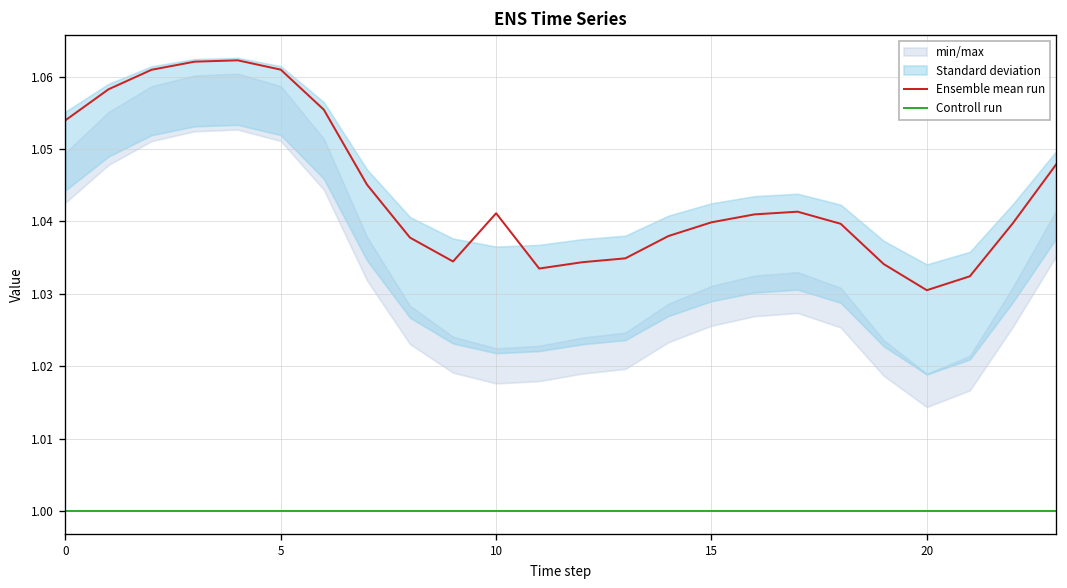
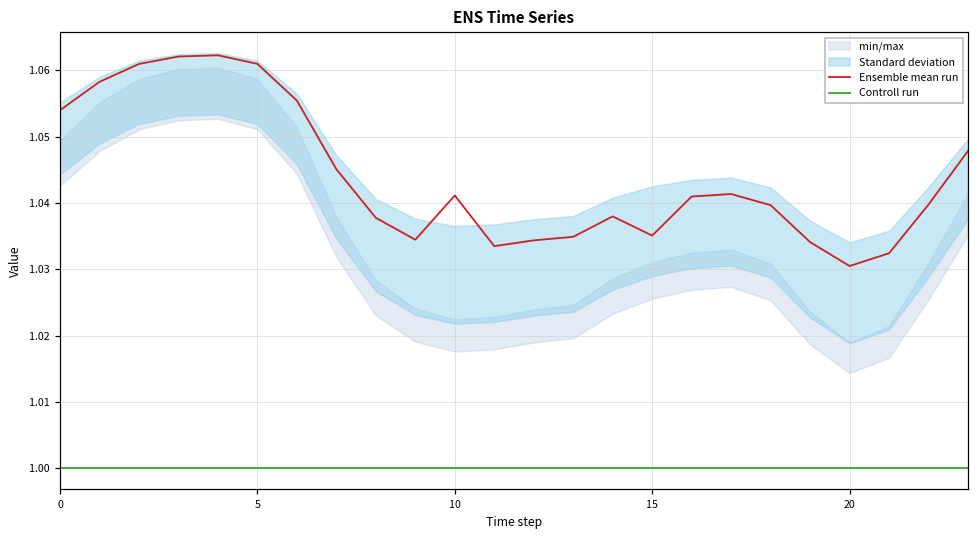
Ensemble mean run, 15: 1.040 -> 1.035
